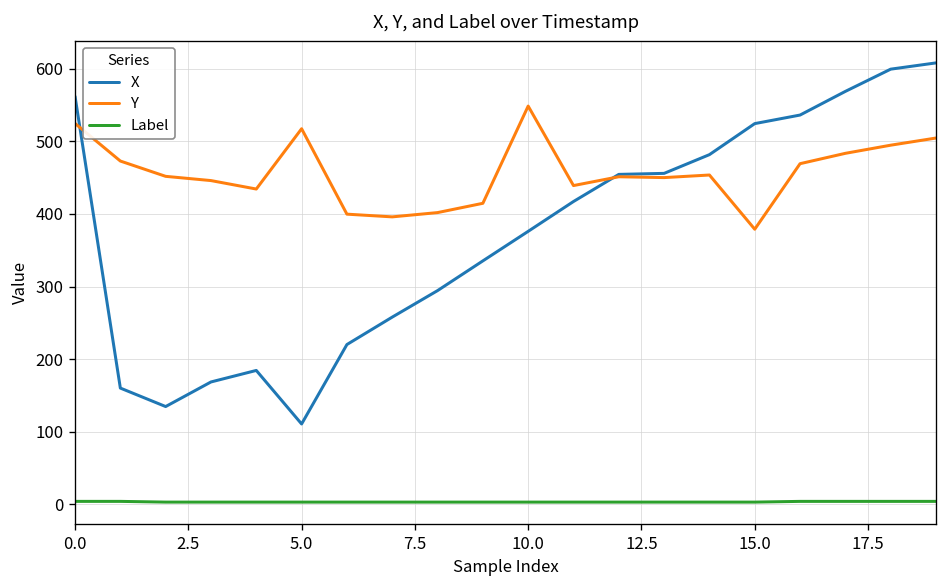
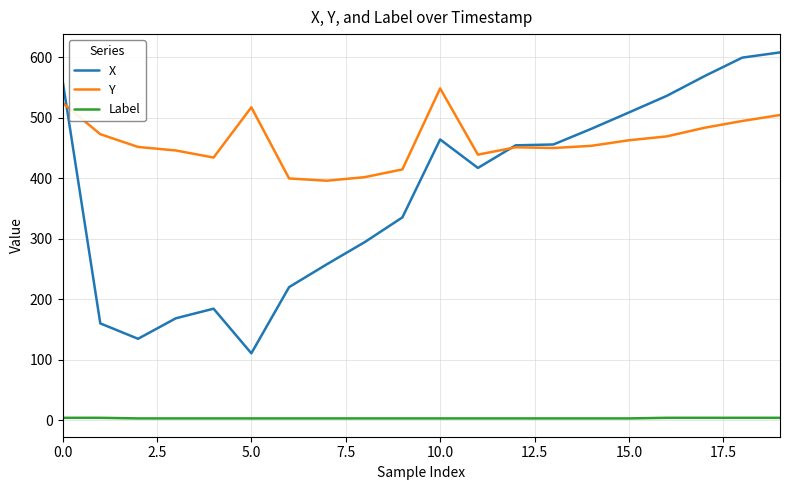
X, 10.0: 380 -> 460
X, 15.0: 520 -> 510
Y, 15.0: 380 -> 460
